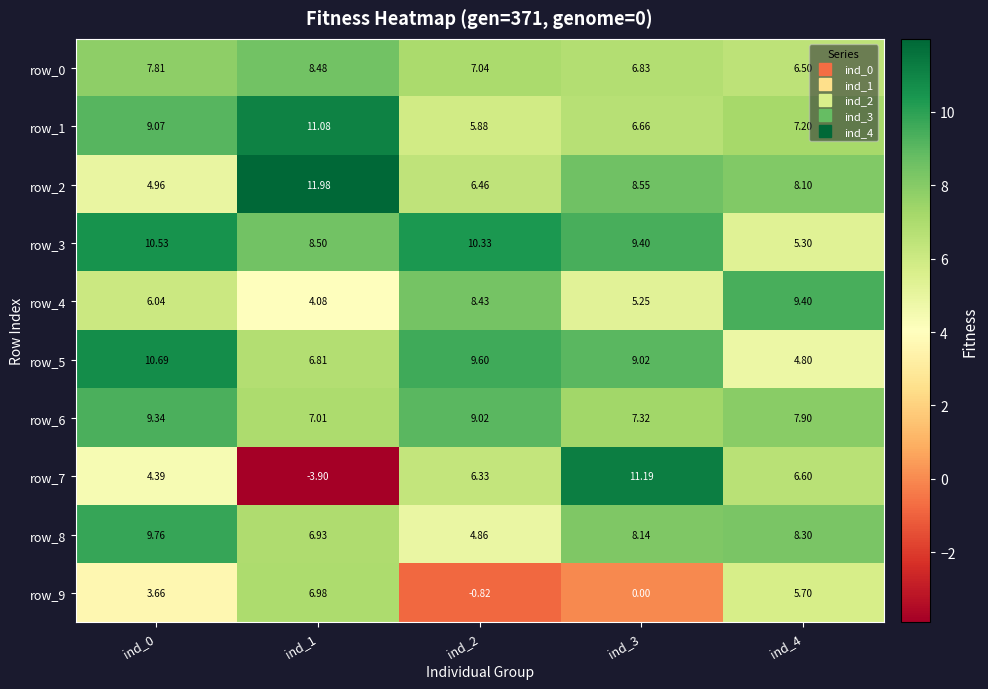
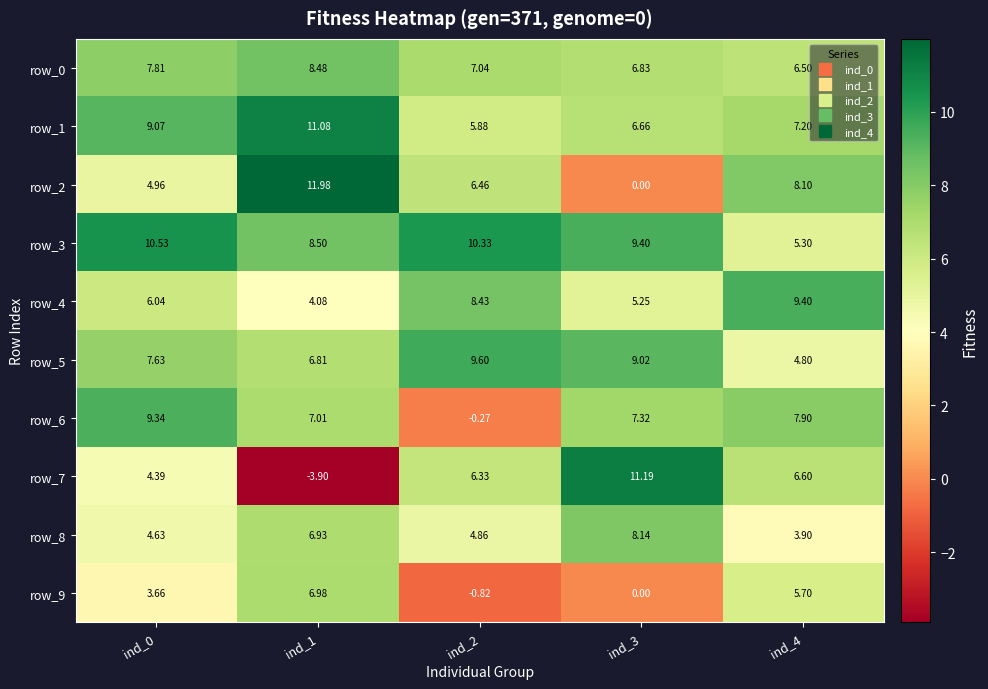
row_2, ind_3: 8.55 -> 0.00
row_5, ind_0: 10.69 -> 7.63
row_6, ind_2: 9.02 -> -0.27
row_8, ind_0: 9.76 -> 4.63
row_8, ind_4: 8.30 -> 3.90
